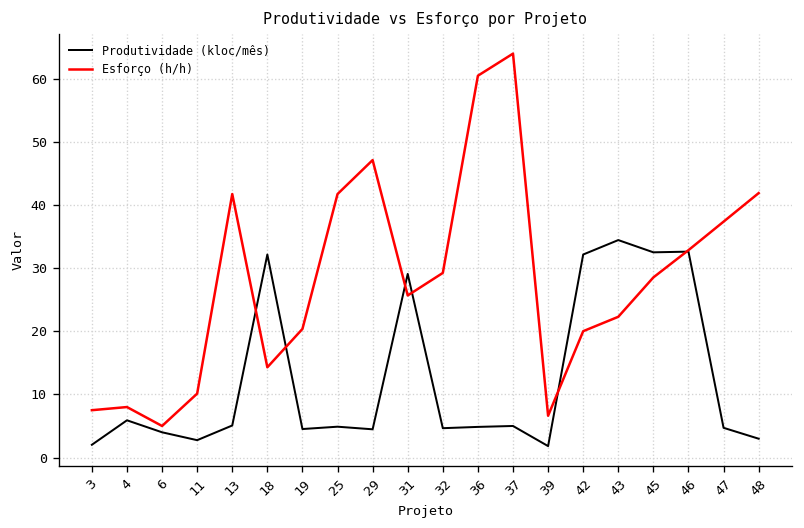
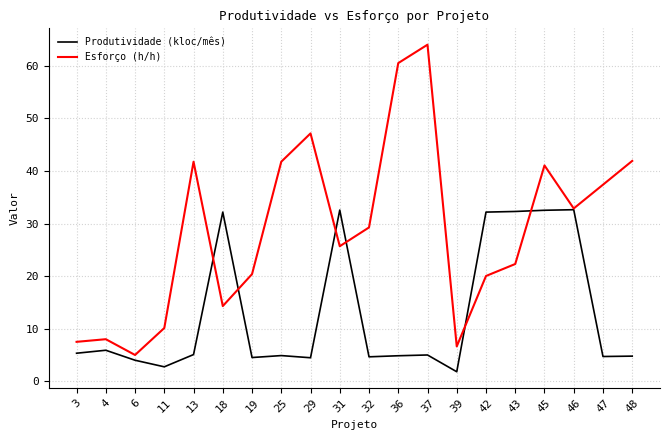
Produtividade (kloc/mês), 3: 2 -> 5
Produtividade (kloc/mês), 31: 29 -> 33
Produtividade (kloc/mês), 43: 34 -> 32
Esforço (h/h), 45: 29 -> 41
Produtividade (kloc/mês), 48: 3 -> 5
